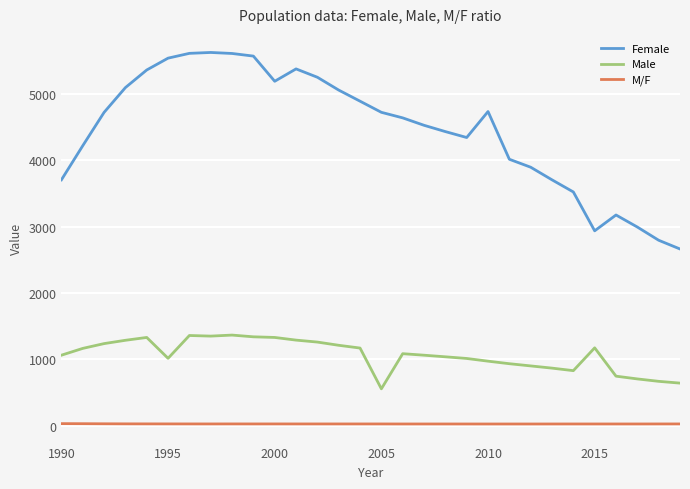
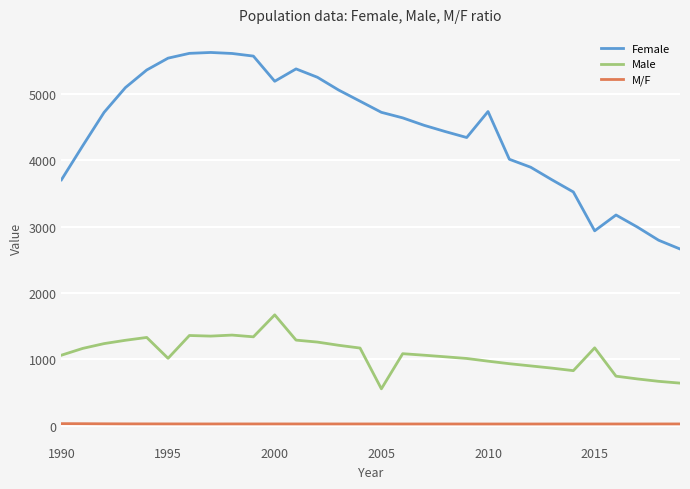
Male, 2000: 1300 -> 1700
